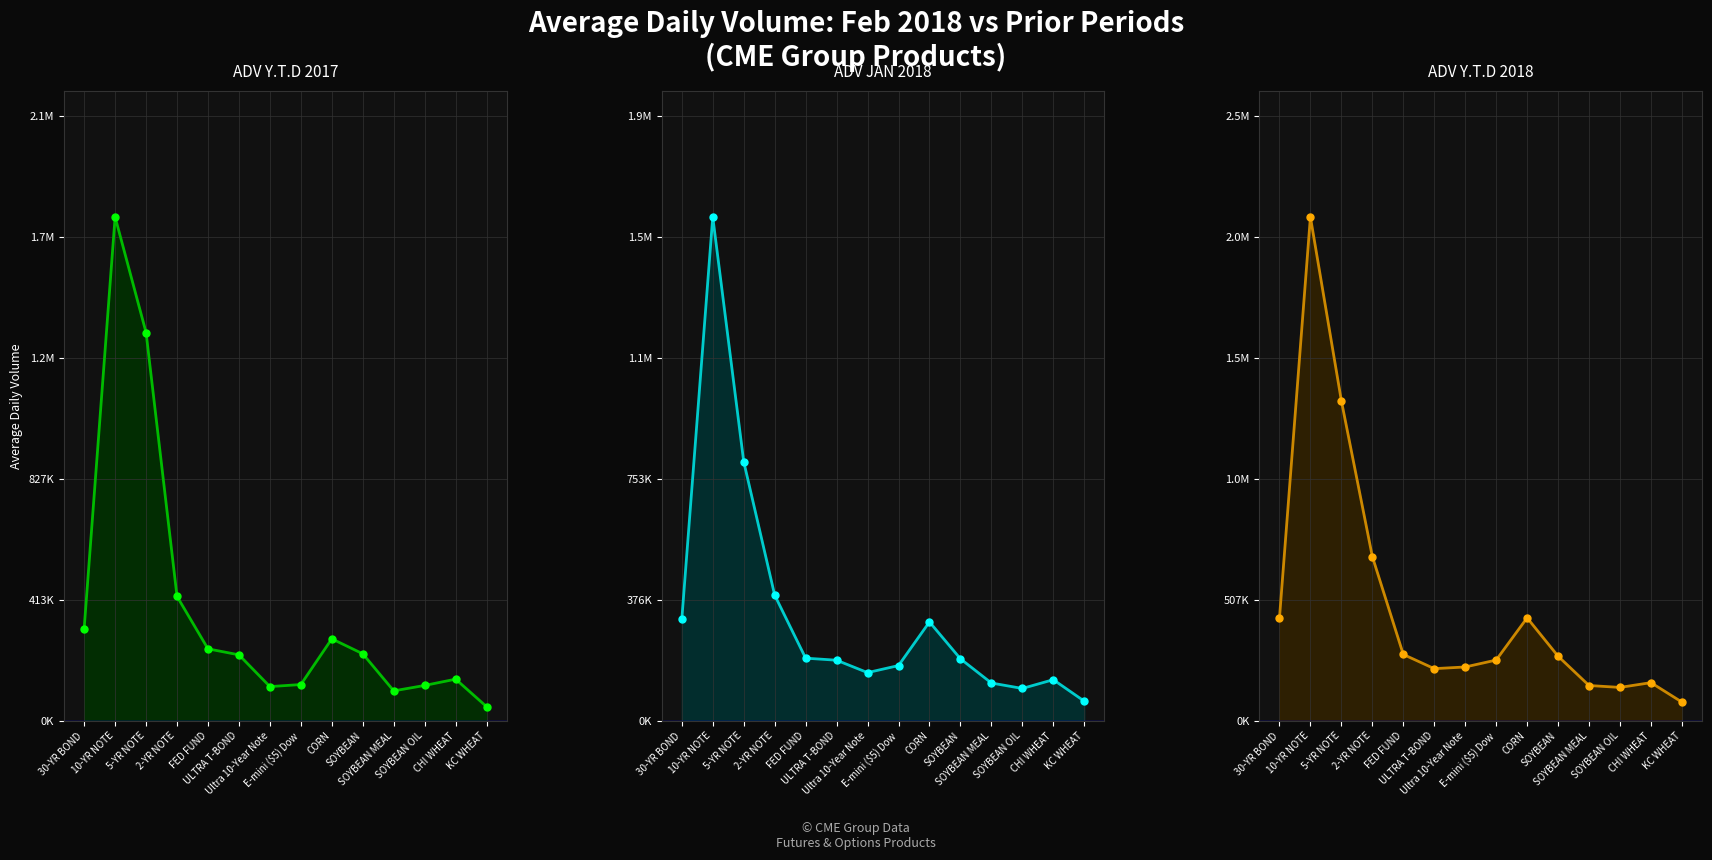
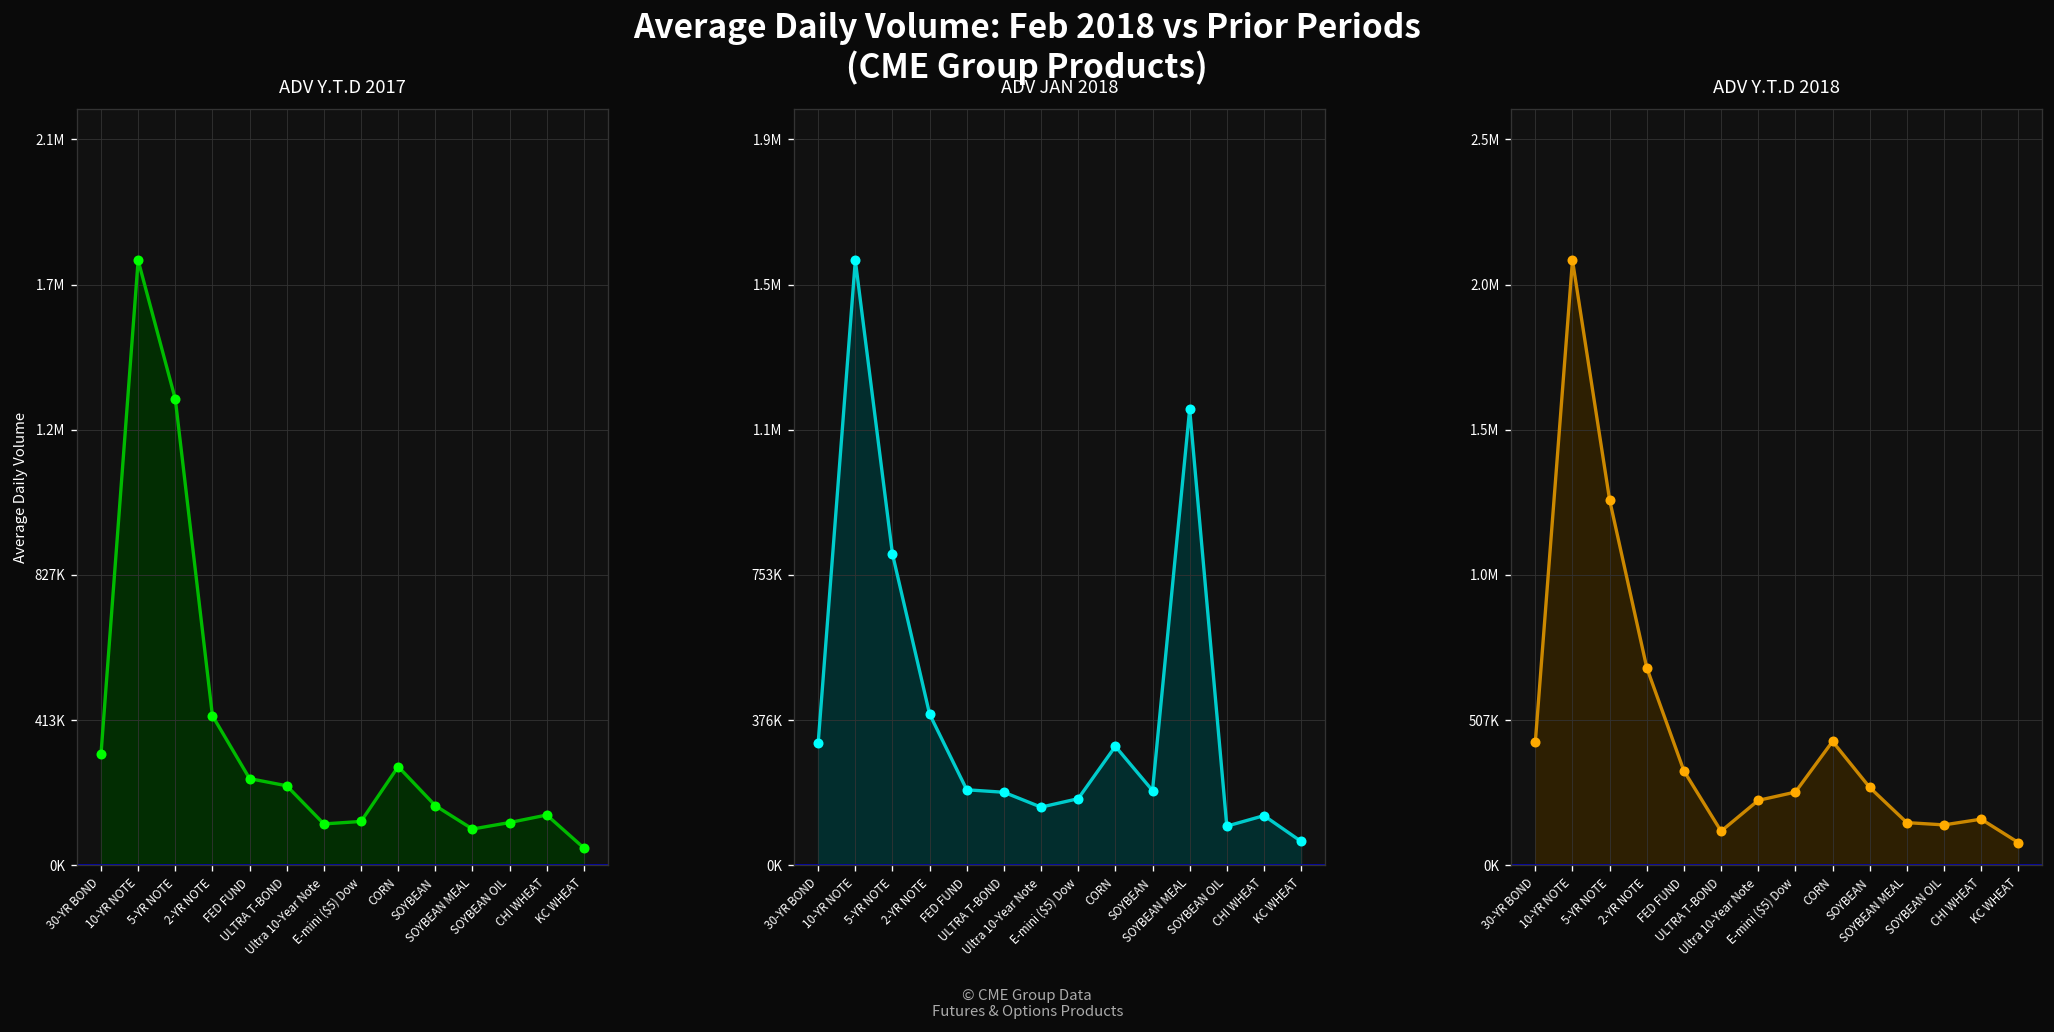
ADV Y.T.D 2017, SOYBEAN: 230000 -> 170000
ADV JAN 2018, SOYBEAN MEAL: 120000 -> 1180000
ADV Y.T.D 2018, 5-YR NOTE: 1340000 -> 1280000
ADV Y.T.D 2018, FED FUND: 280000 -> 330000
ADV Y.T.D 2018, ULTRA T-BOND: 220000 -> 120000
